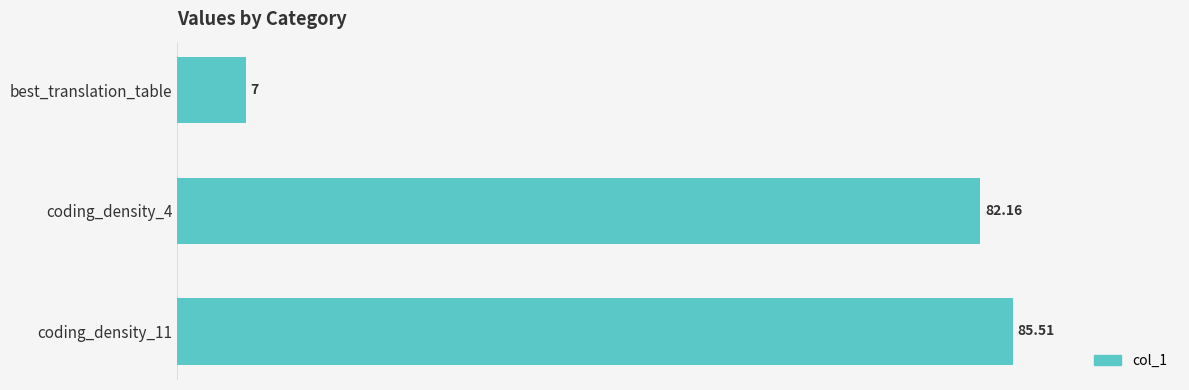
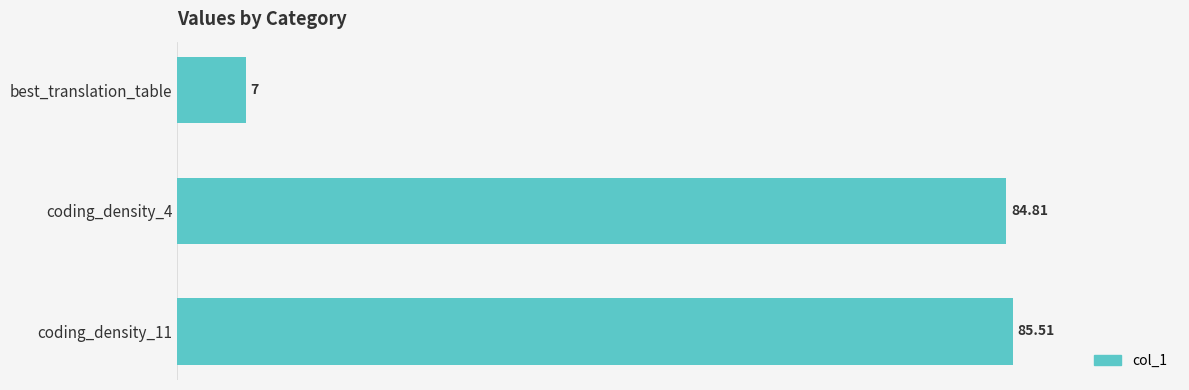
coding_density_4: 82.16 -> 84.81
